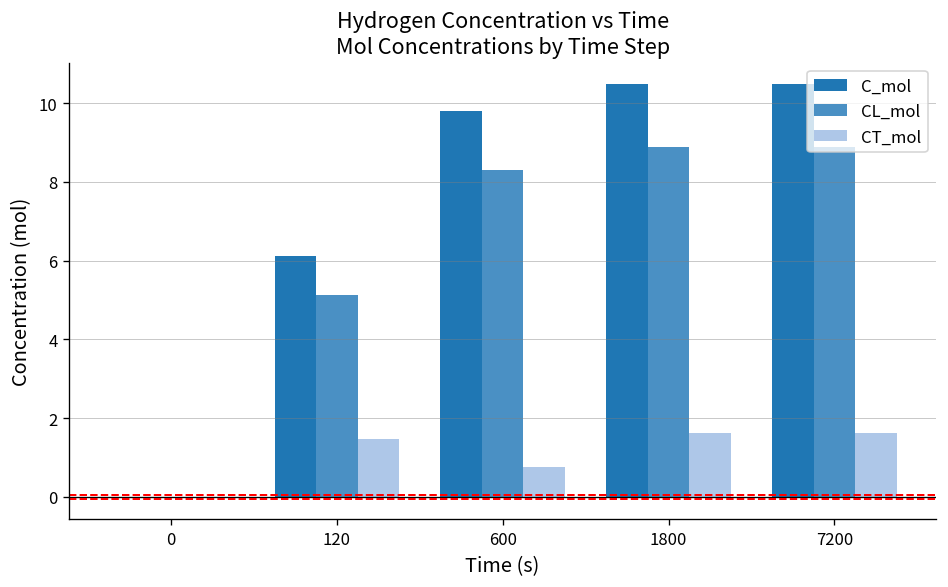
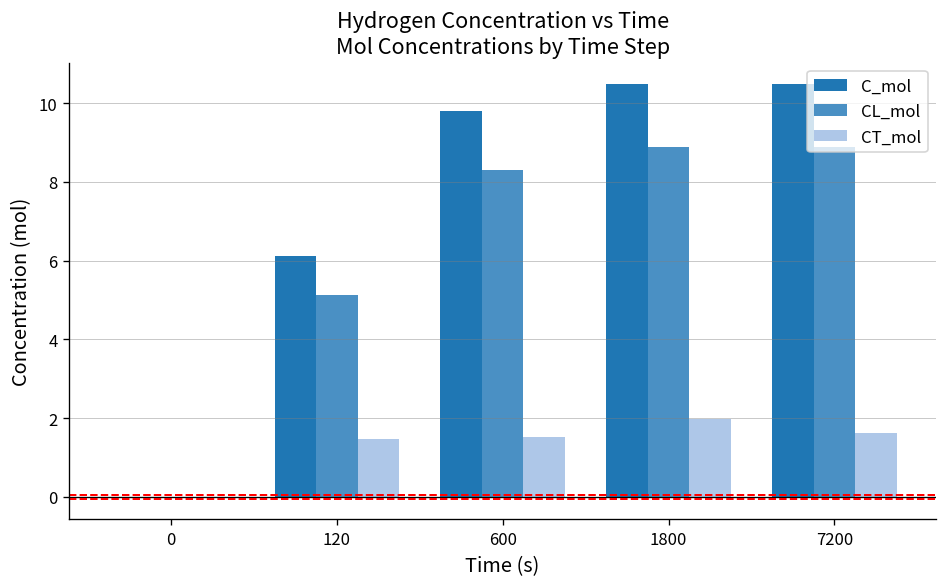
CT_mol, 600: 0.7 -> 1.5
CT_mol, 1800: 1.6 -> 2.0
